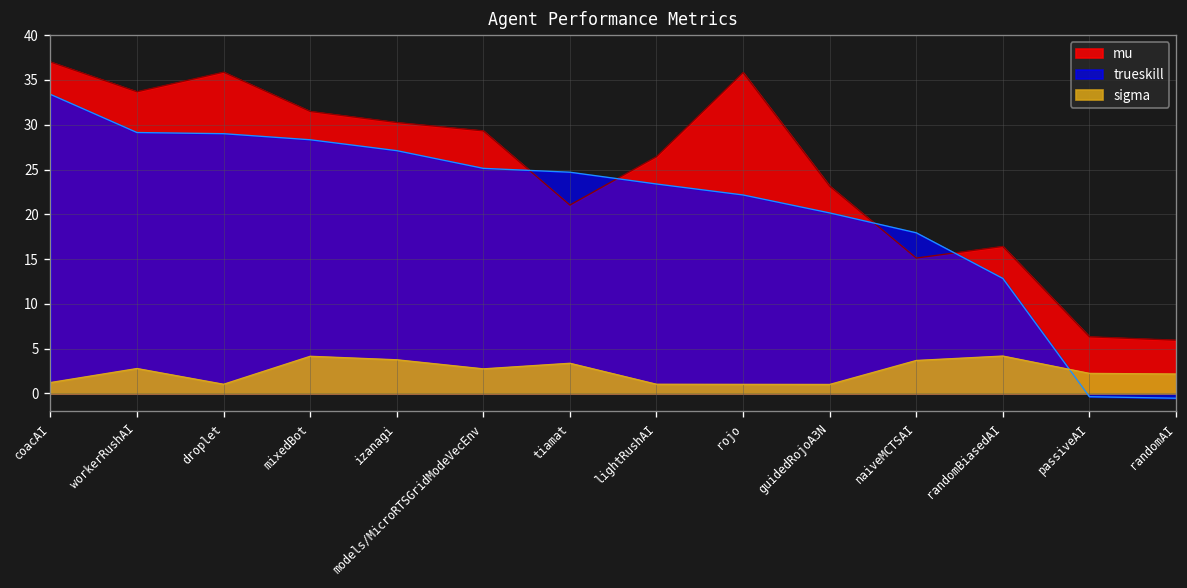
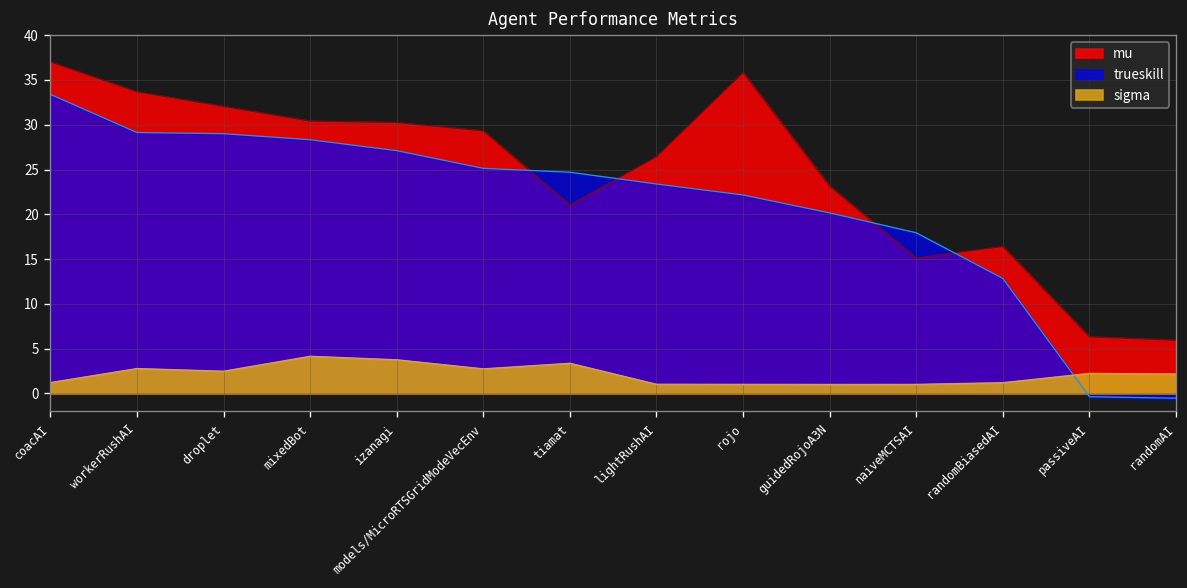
mu, droplet: 36 -> 32
sigma, droplet: 1 -> 2
mu, mixedBot: 31 -> 30
sigma, naiveMCTSAI: 4 -> 1
sigma, randomBiasedAI: 4 -> 1
